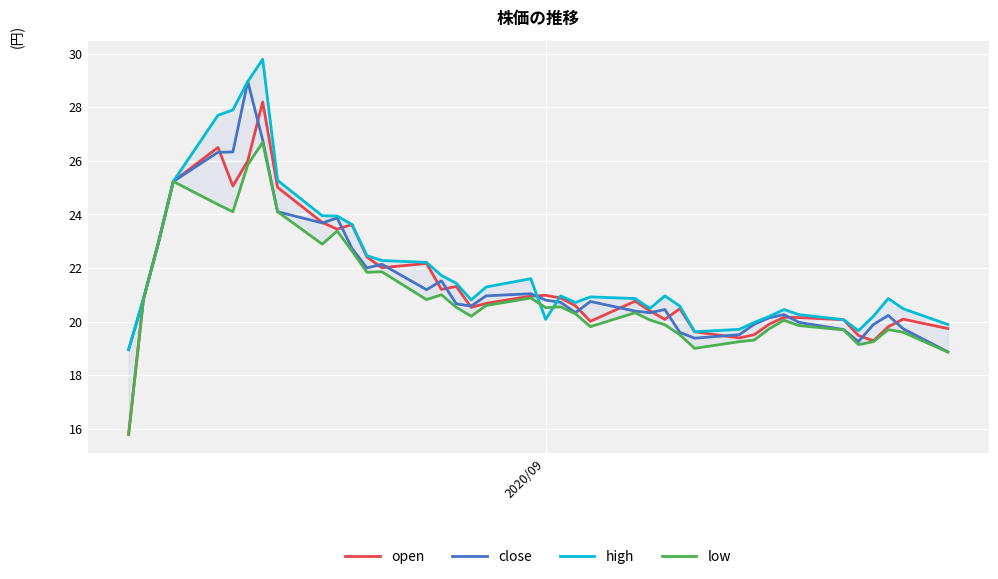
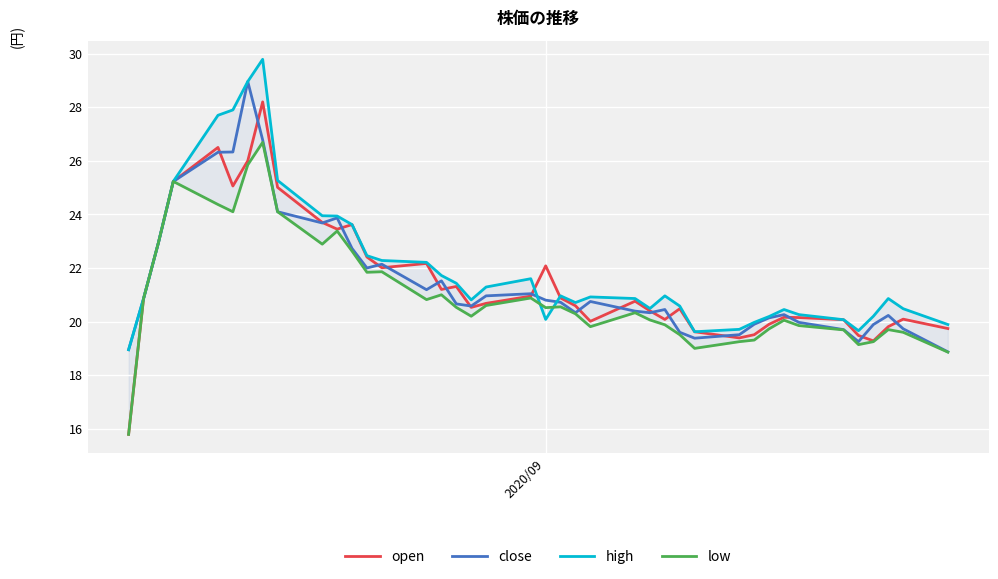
open, 2020/09: 21.0 -> 22.1
